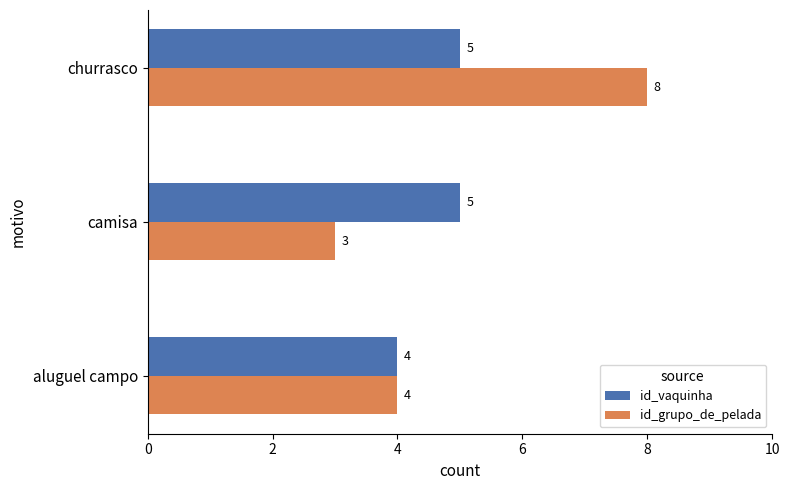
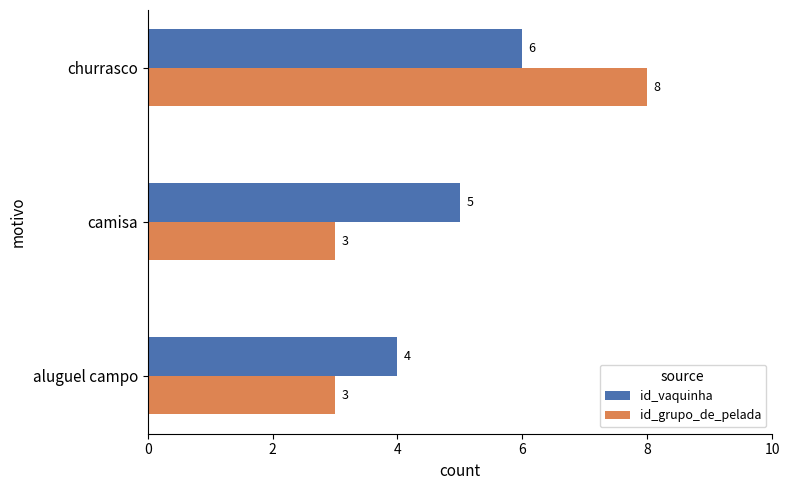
id_vaquinha, churrasco: 5 -> 6
id_grupo_de_pelada, aluguel campo: 4 -> 3
